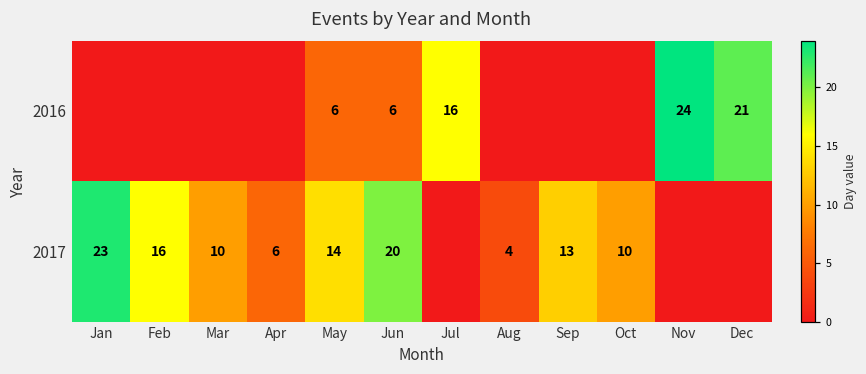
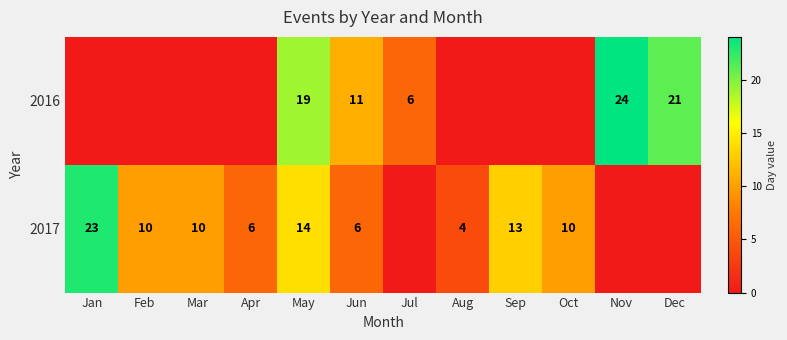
2016, May: 6 -> 19
2016, Jun: 6 -> 11
2016, Jul: 16 -> 6
2017, Feb: 16 -> 10
2017, Jun: 20 -> 6
